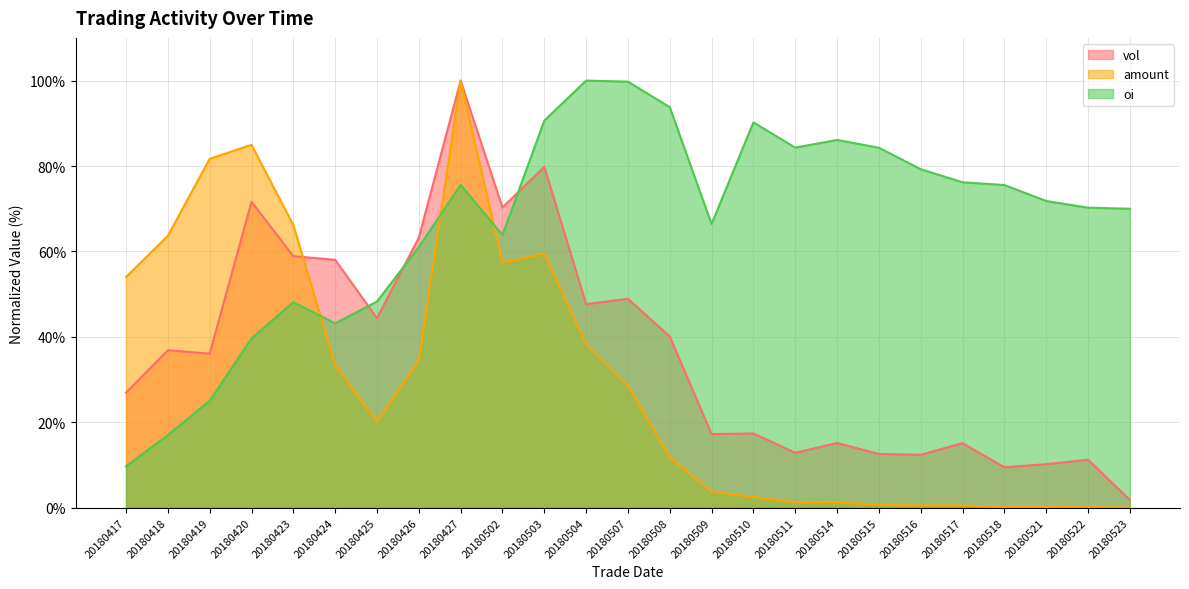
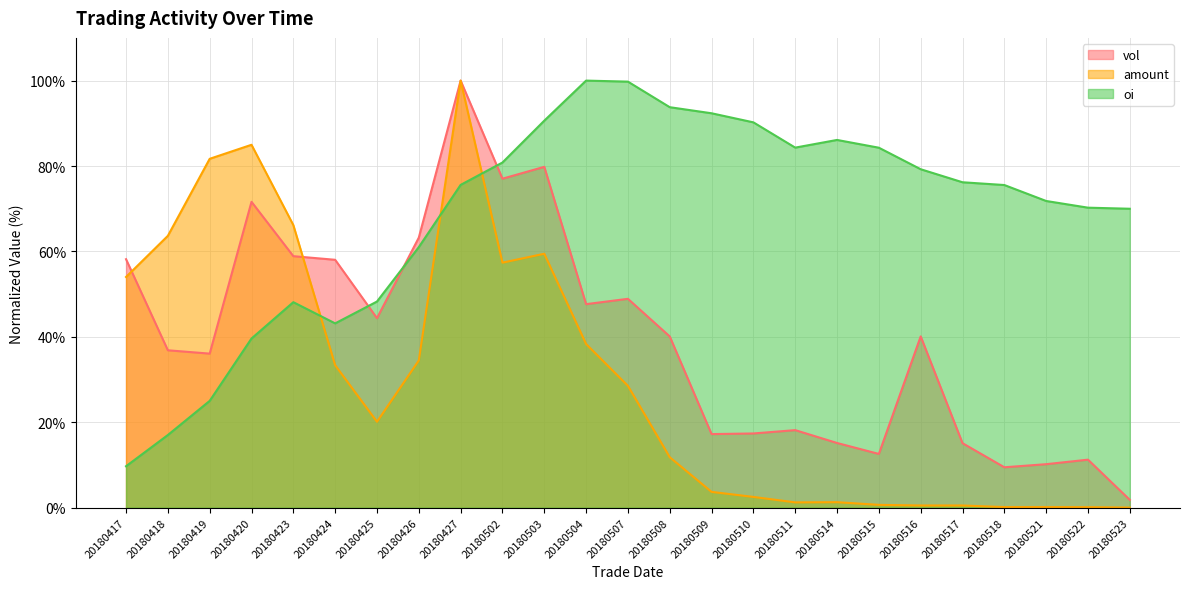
vol, 20180417: 27% -> 58%
vol, 20180502: 70% -> 77%
oi, 20180502: 64% -> 81%
oi, 20180509: 66% -> 92%
vol, 20180511: 13% -> 18%
vol, 20180516: 12% -> 40%
